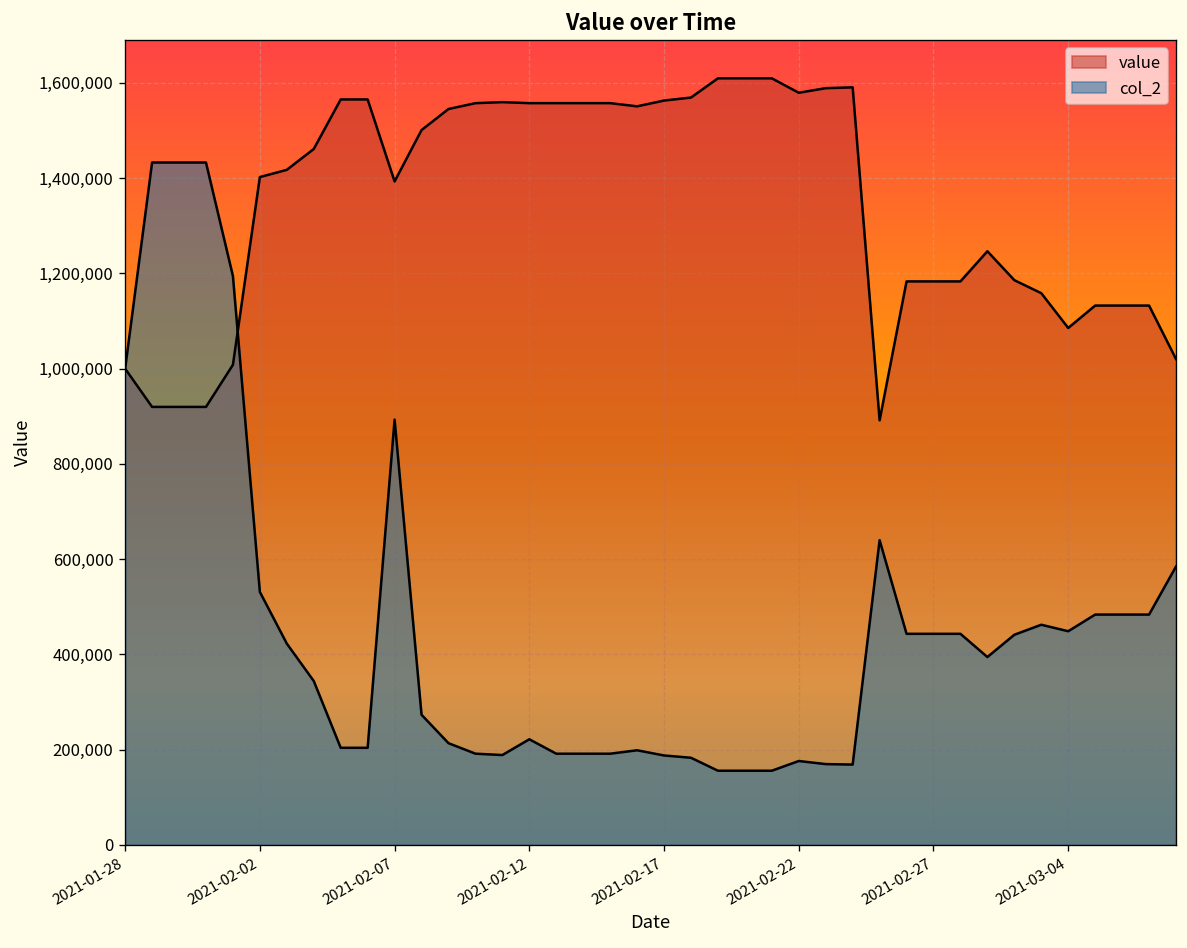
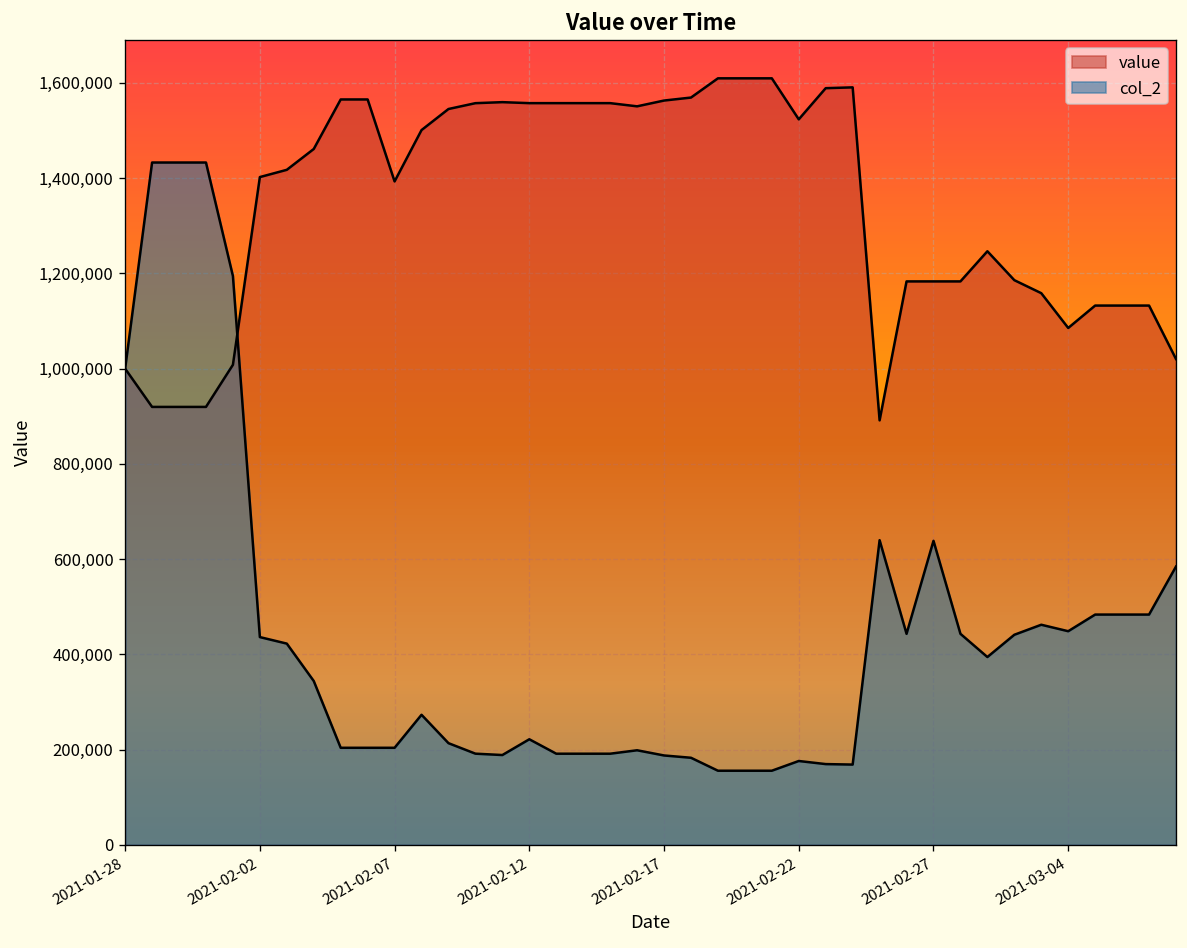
col_2, 2021-02-02: 530,000 -> 440,000
col_2, 2021-02-07: 890,000 -> 200,000
value, 2021-02-22: 1,580,000 -> 1,520,000
col_2, 2021-02-27: 440,000 -> 640,000
